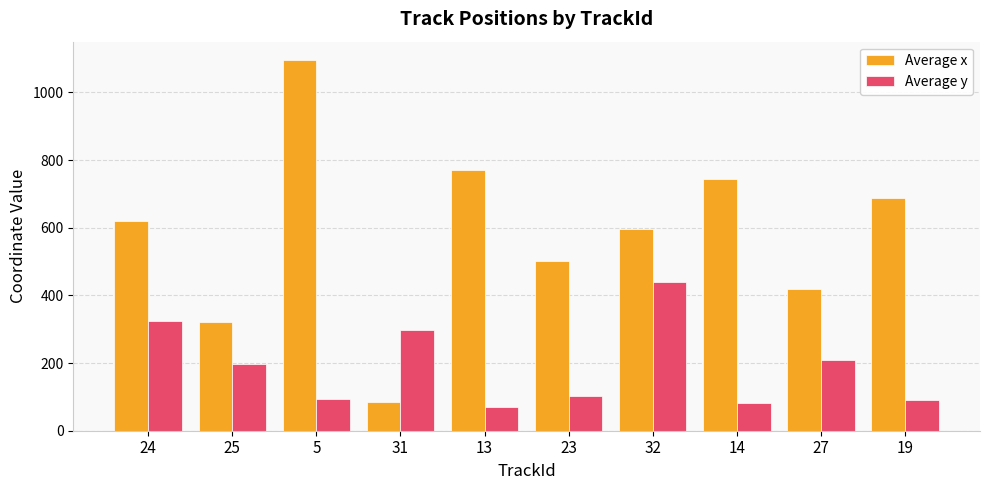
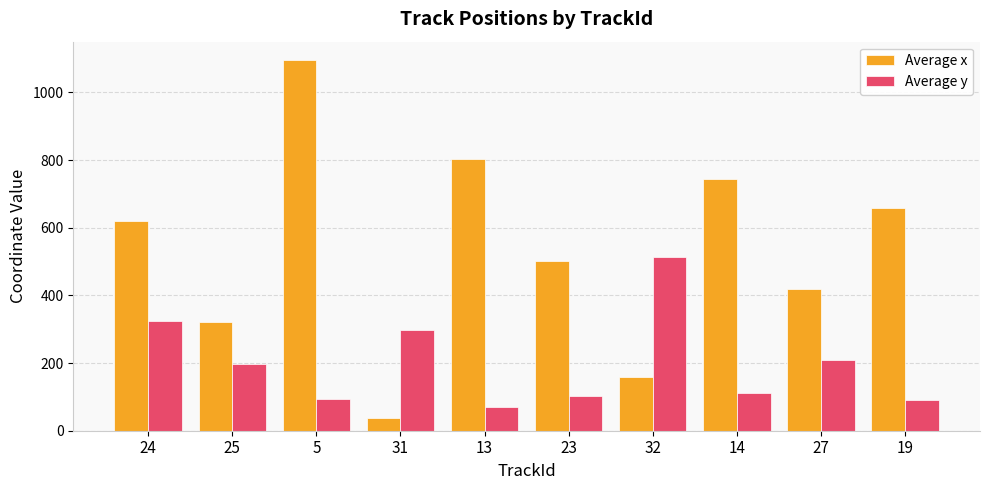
Average x, 31: 80 -> 40
Average x, 13: 770 -> 800
Average x, 32: 600 -> 160
Average y, 32: 440 -> 510
Average y, 14: 80 -> 110
Average x, 19: 690 -> 660
